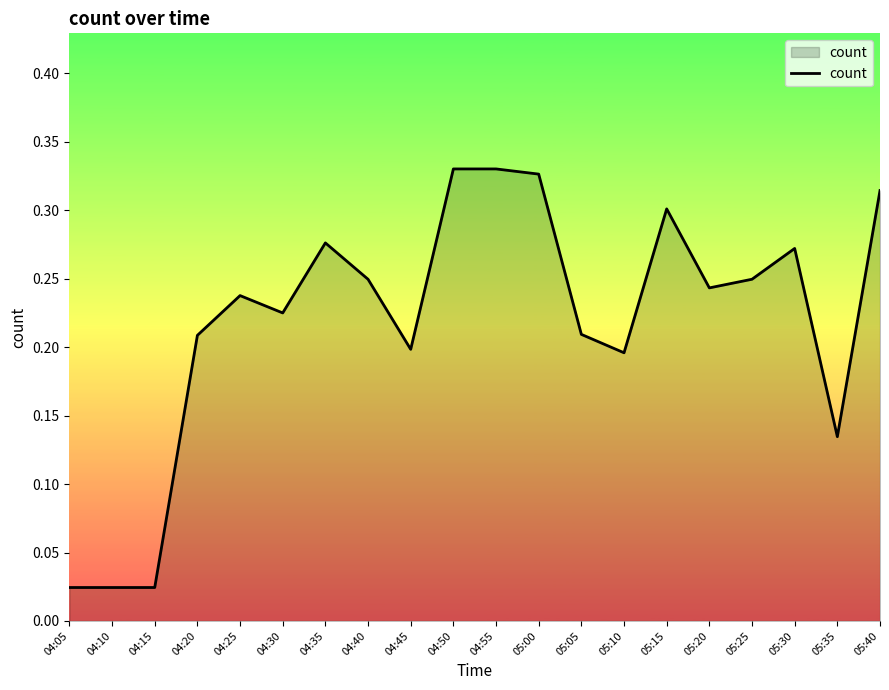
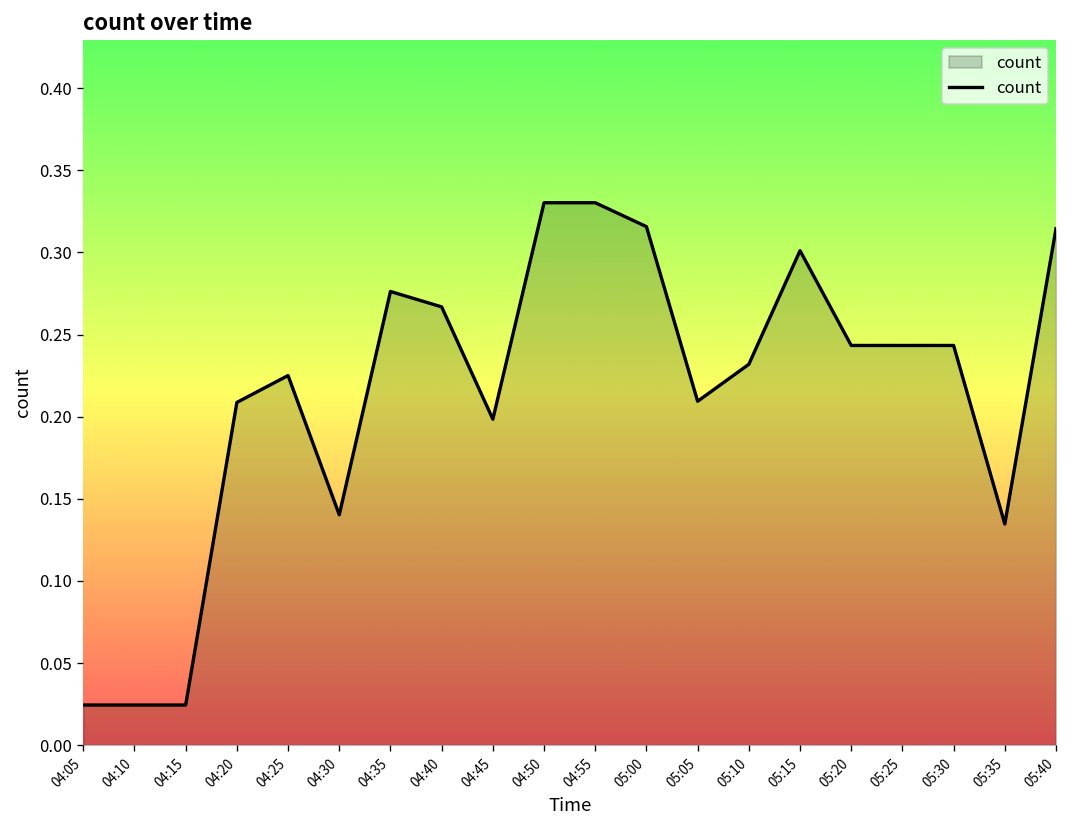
04:25: 0.238 -> 0.225
04:30: 0.225 -> 0.140
04:40: 0.250 -> 0.267
05:00: 0.326 -> 0.316
05:10: 0.196 -> 0.232
05:25: 0.250 -> 0.243
05:30: 0.272 -> 0.243
